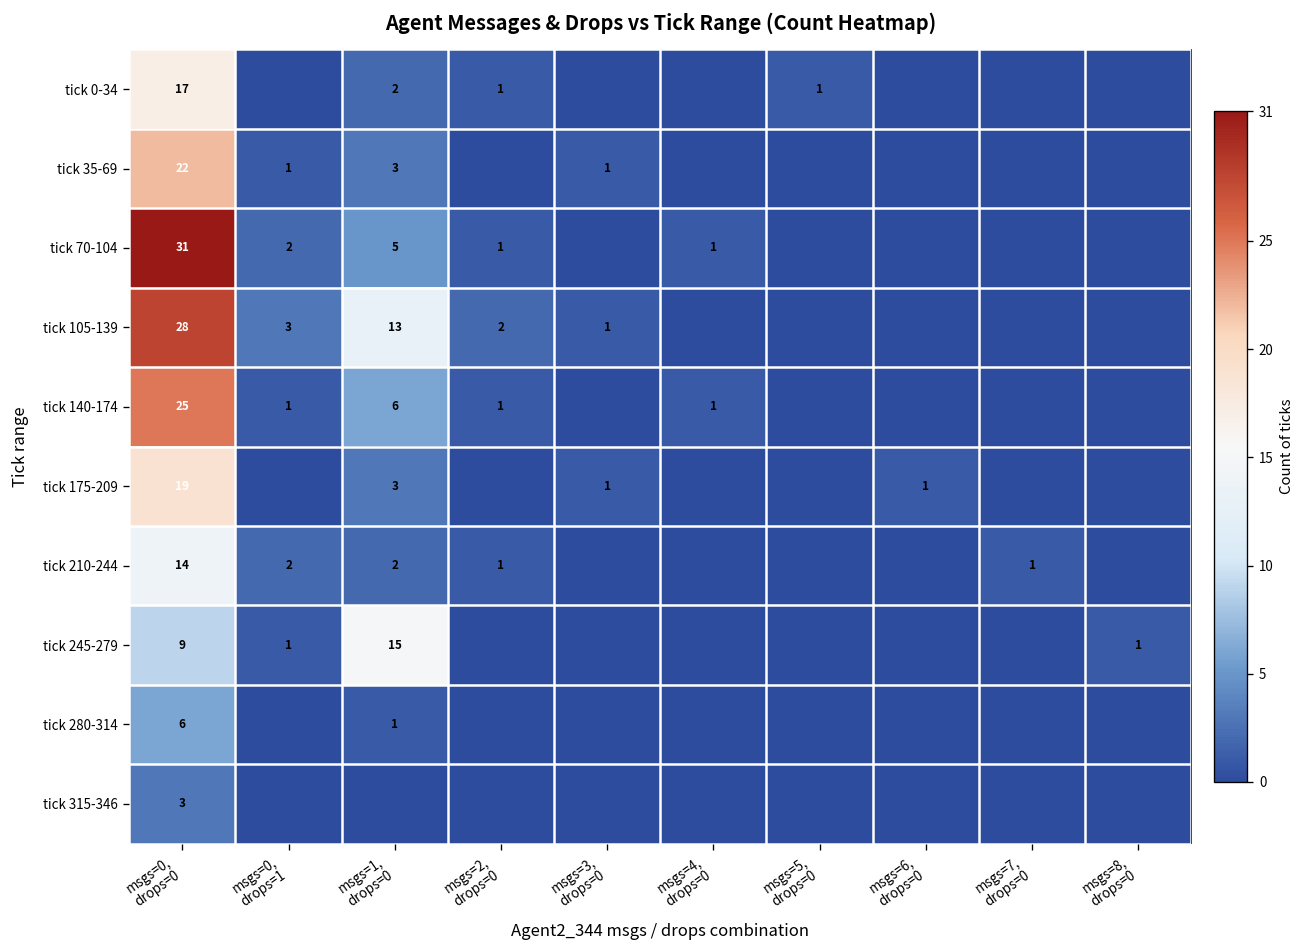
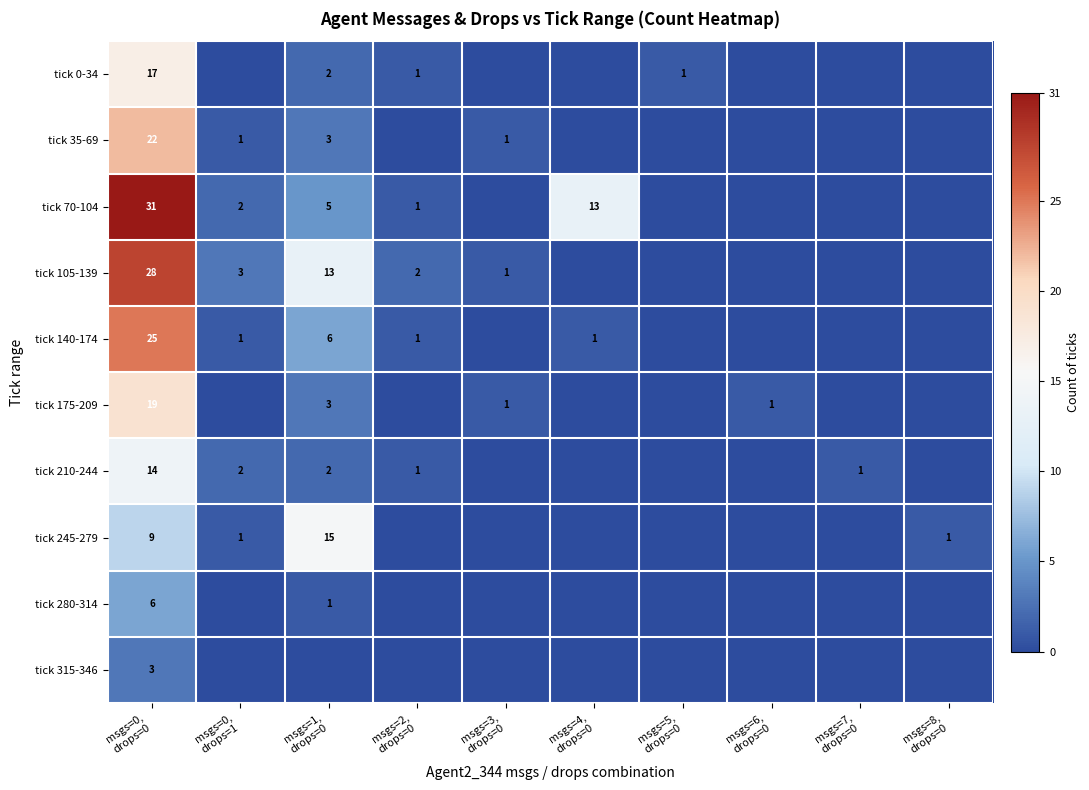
tick 70-104, msgs=4, drops=0: 1 -> 13
